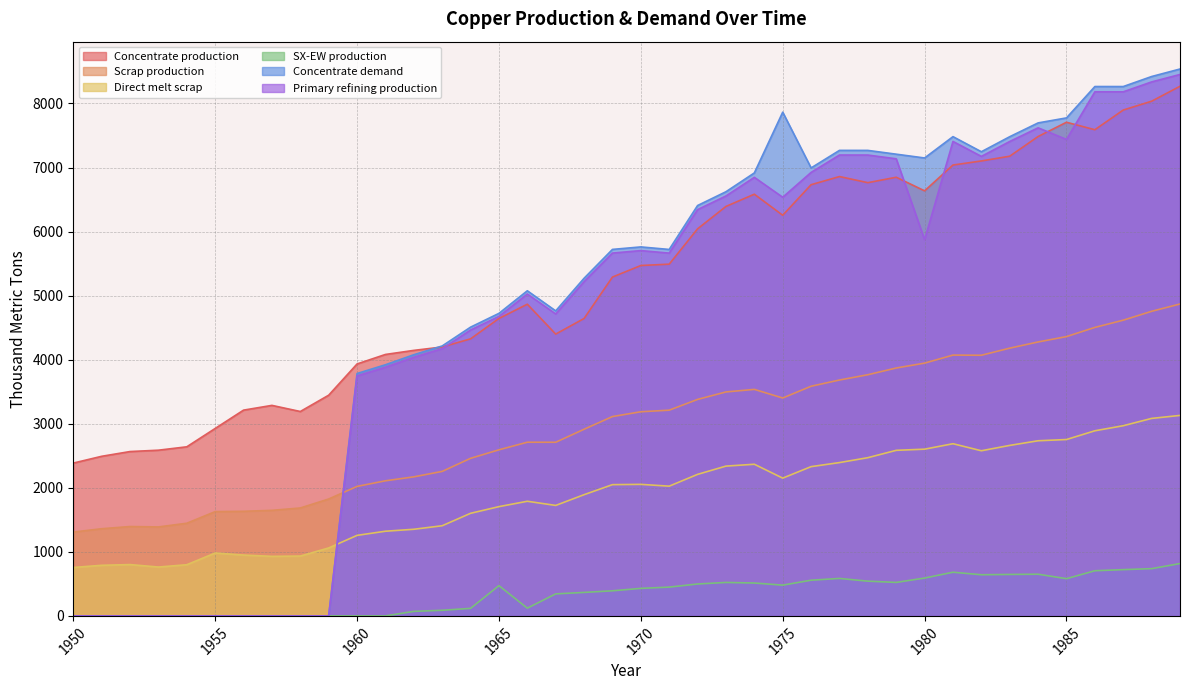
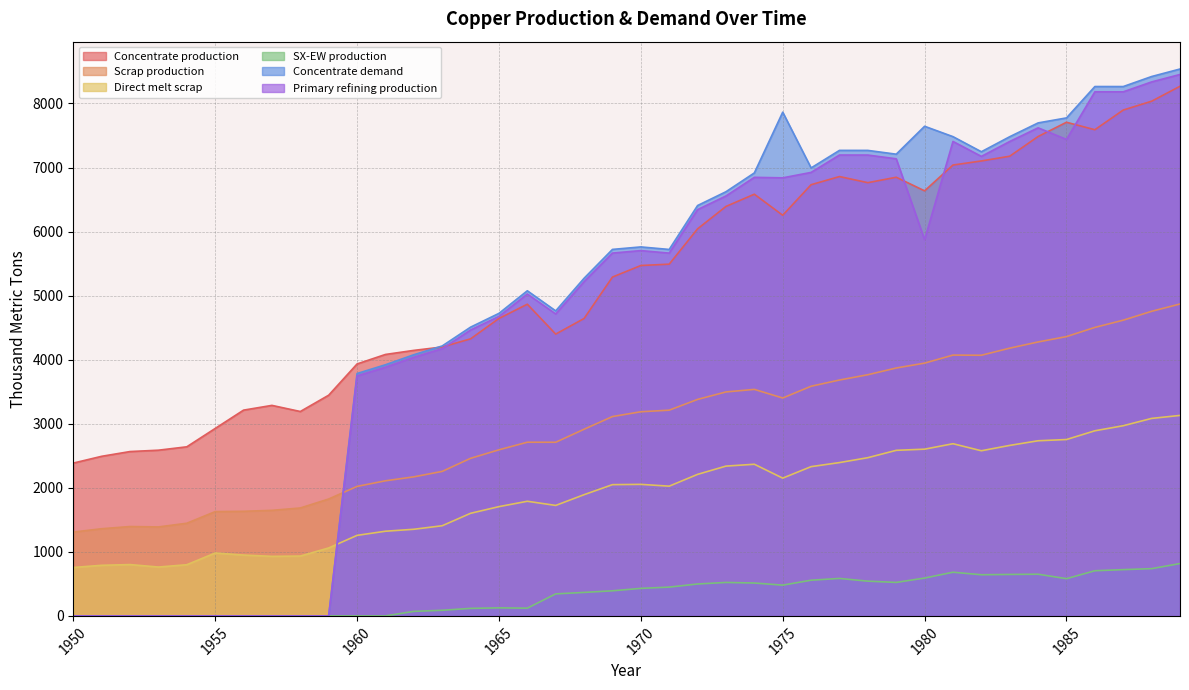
SX-EW production, 1965: 500 -> 100
Primary refining production, 1975: 6500 -> 6800
Concentrate demand, 1980: 7100 -> 7600
